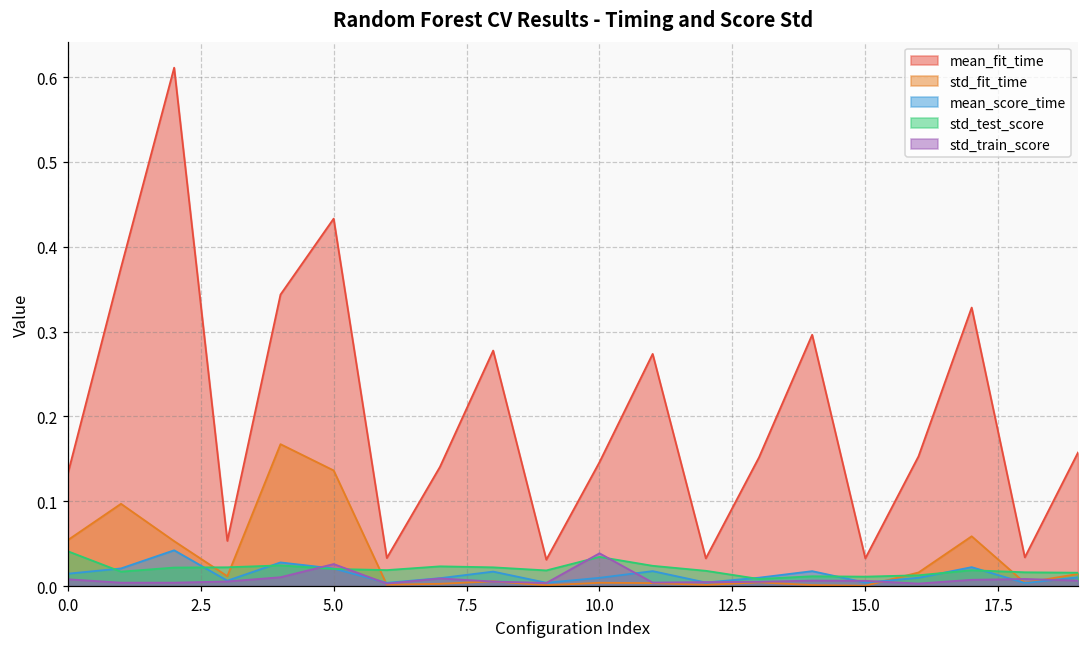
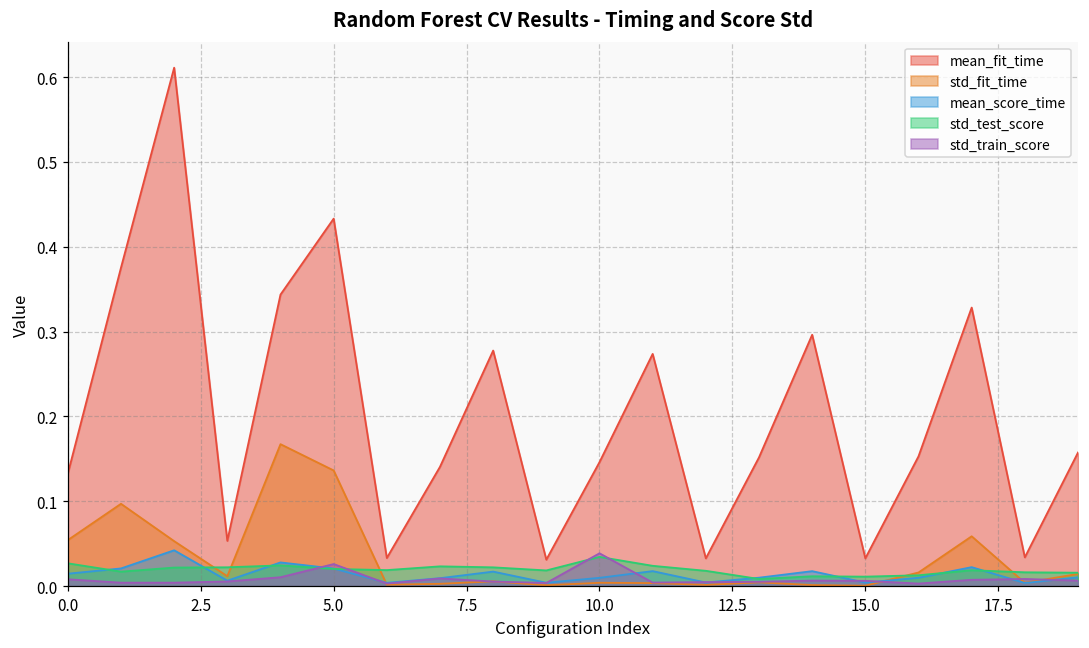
std_test_score, 0.0: 0.04 -> 0.03
